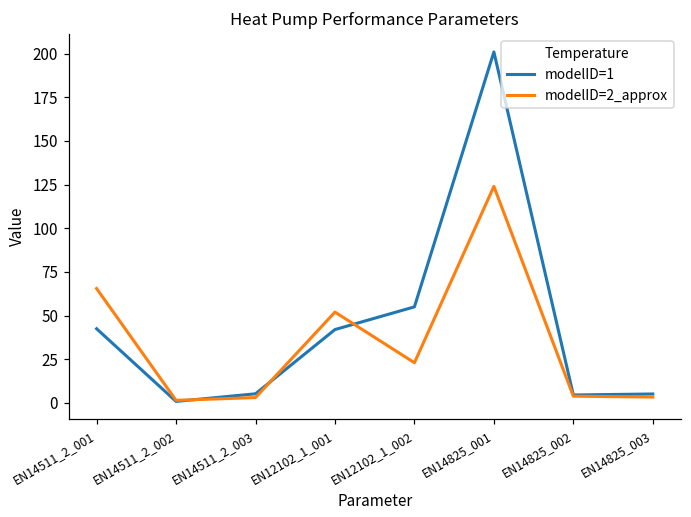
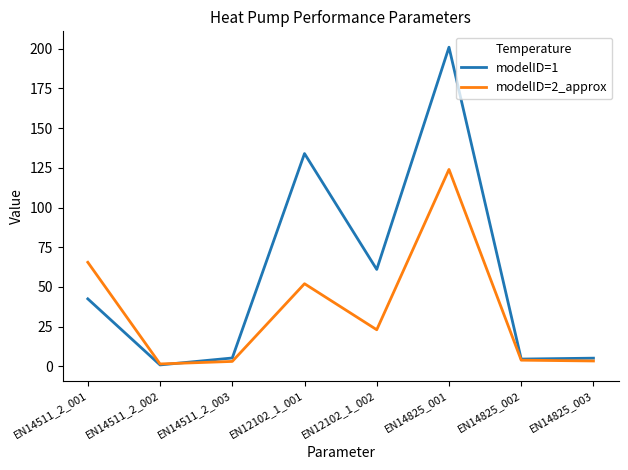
modelID=1, EN12102_1_001: 42 -> 134
modelID=1, EN12102_1_002: 55 -> 61
